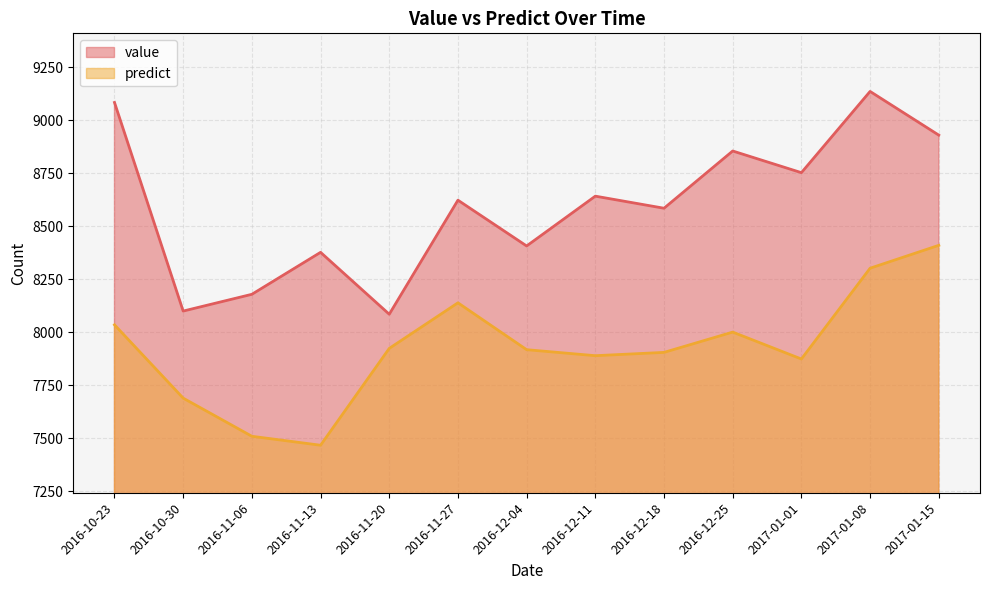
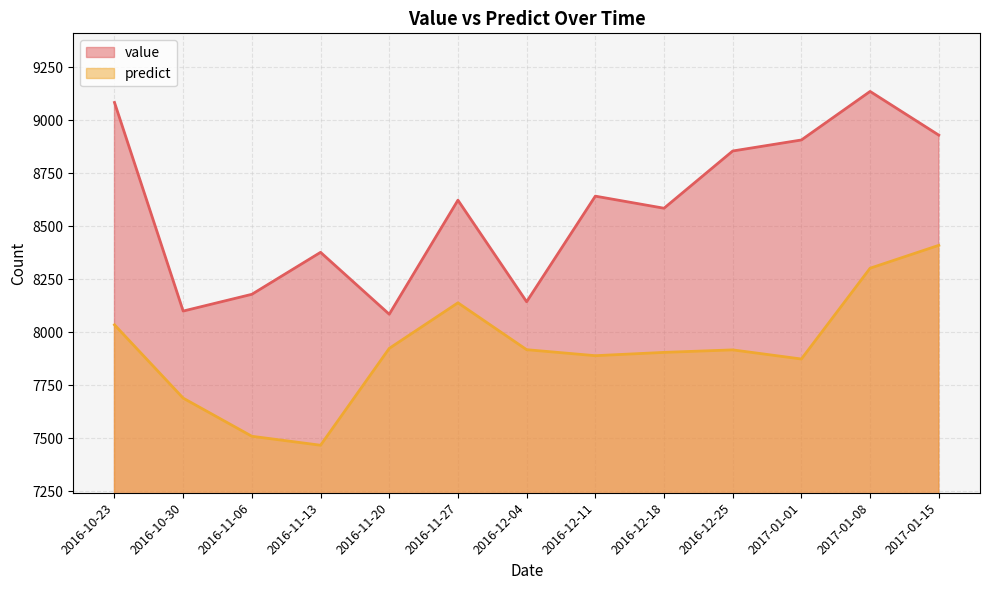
value, 2016-12-04: 8410 -> 8140
predict, 2016-12-25: 8000 -> 7920
value, 2017-01-01: 8750 -> 8910
